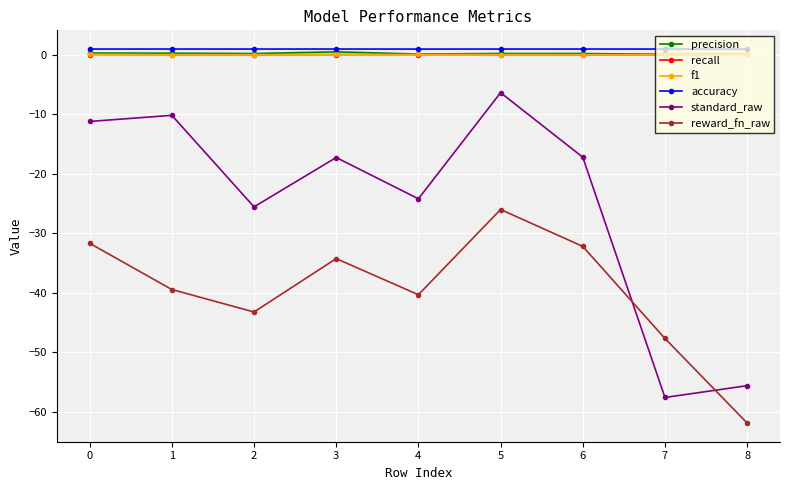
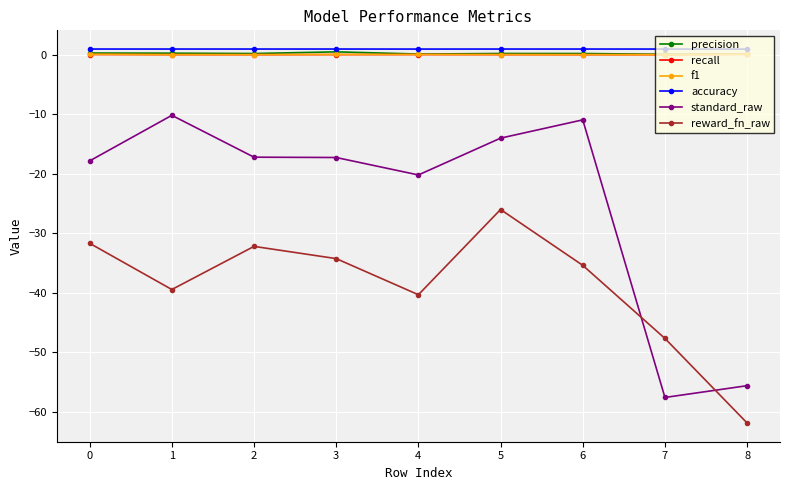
standard_raw, 0: -11 -> -18
standard_raw, 2: -26 -> -17
reward_fn_raw, 2: -43 -> -32
standard_raw, 4: -24 -> -20
standard_raw, 5: -6 -> -14
standard_raw, 6: -17 -> -11
reward_fn_raw, 6: -32 -> -35
